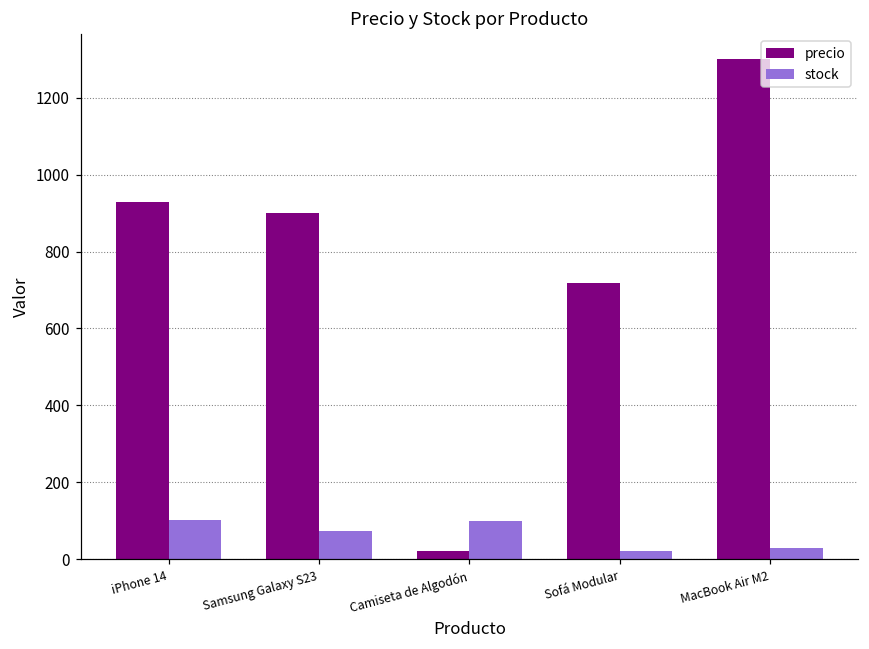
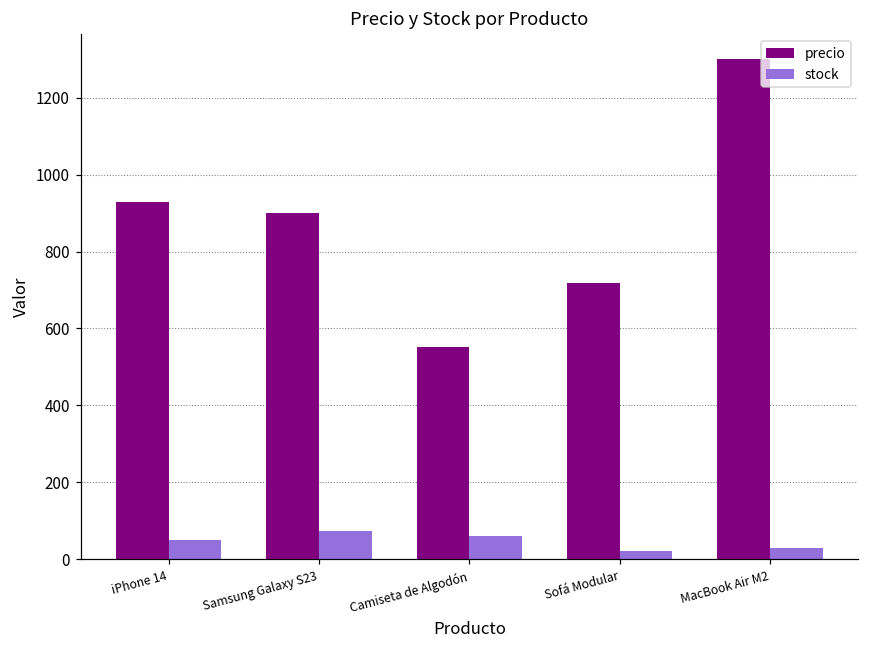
stock, iPhone 14: 100 -> 50
precio, Camiseta de Algodón: 20 -> 550
stock, Camiseta de Algodón: 100 -> 60
